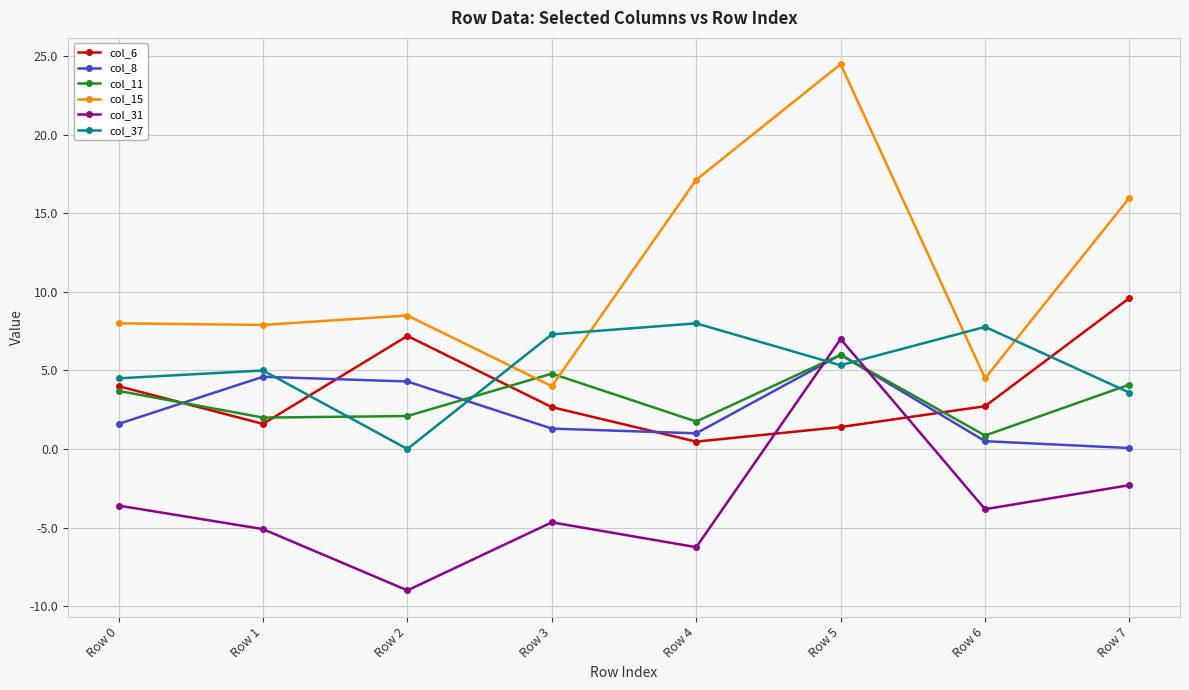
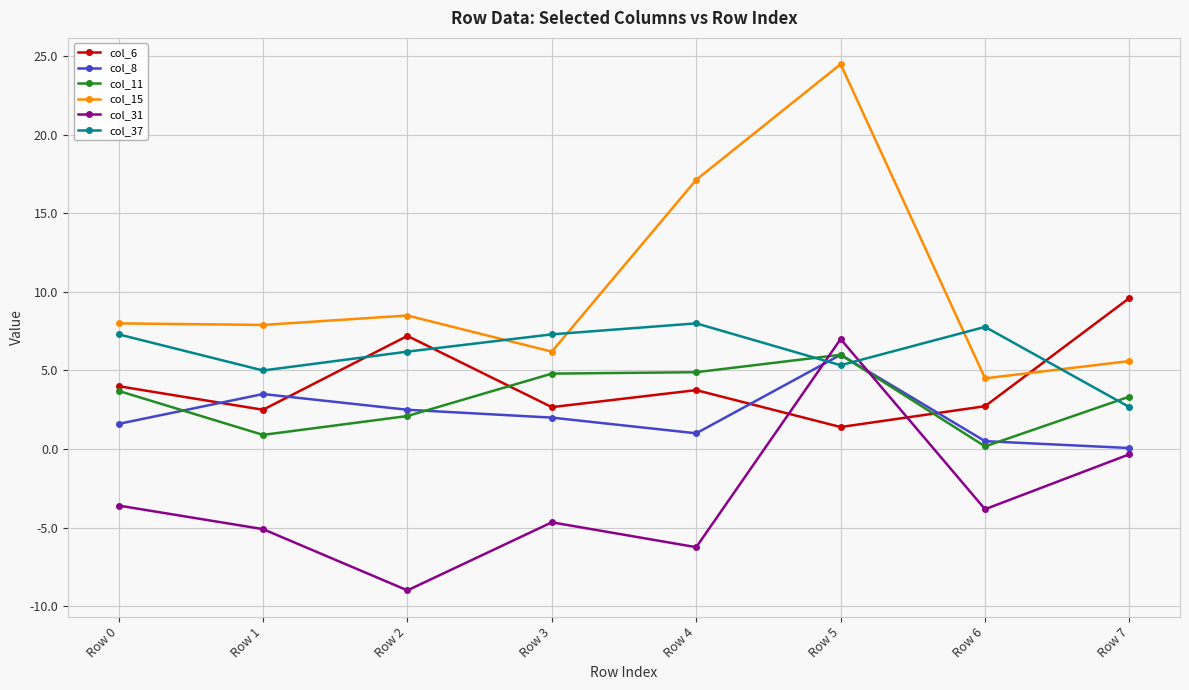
col_37, Row 0: 4.5 -> 7.3
col_6, Row 1: 1.6 -> 2.5
col_8, Row 1: 4.6 -> 3.5
col_11, Row 1: 2.0 -> 0.9
col_8, Row 2: 4.3 -> 2.5
col_37, Row 2: 0.0 -> 6.2
col_8, Row 3: 1.3 -> 2.0
col_15, Row 3: 4.0 -> 6.2
col_6, Row 4: 0.5 -> 3.8
col_11, Row 4: 1.8 -> 4.9
col_11, Row 6: 0.9 -> 0.2
col_11, Row 7: 4.1 -> 3.3
col_15, Row 7: 16.0 -> 5.6
col_31, Row 7: -2.3 -> -0.3
col_37, Row 7: 3.6 -> 2.7
